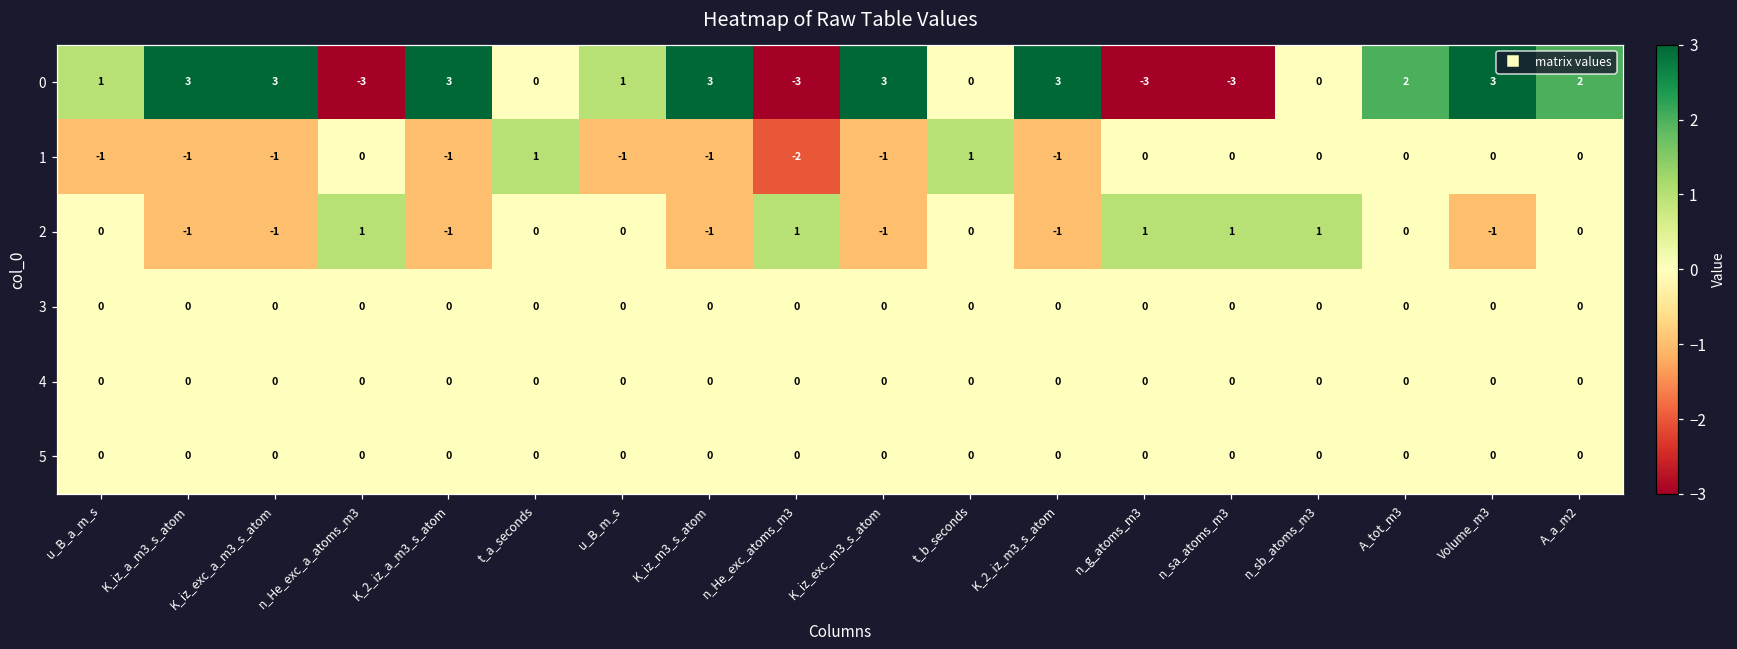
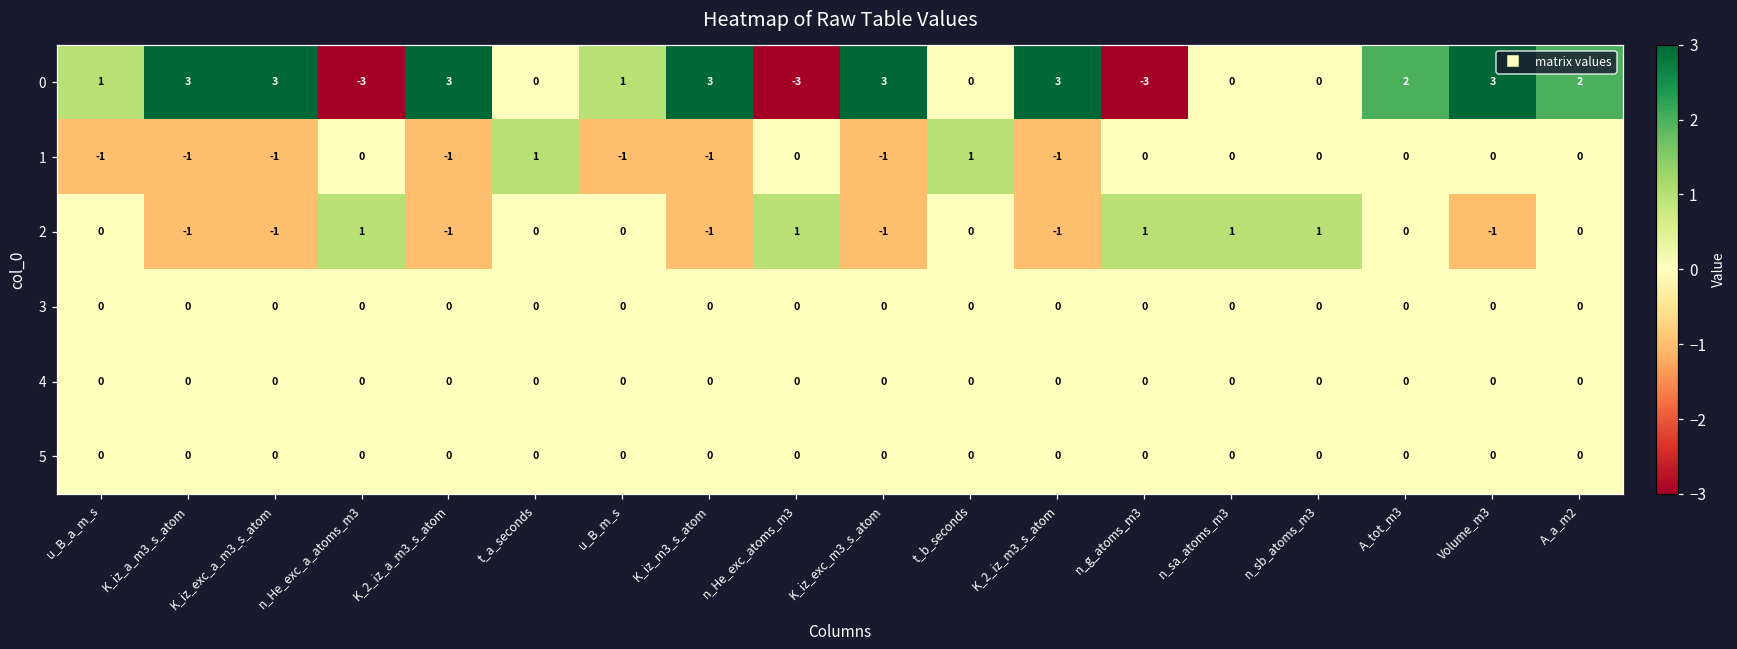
0, n_sa_atoms_m3: -3 -> 0
1, n_He_exc_atoms_m3: -2 -> 0
